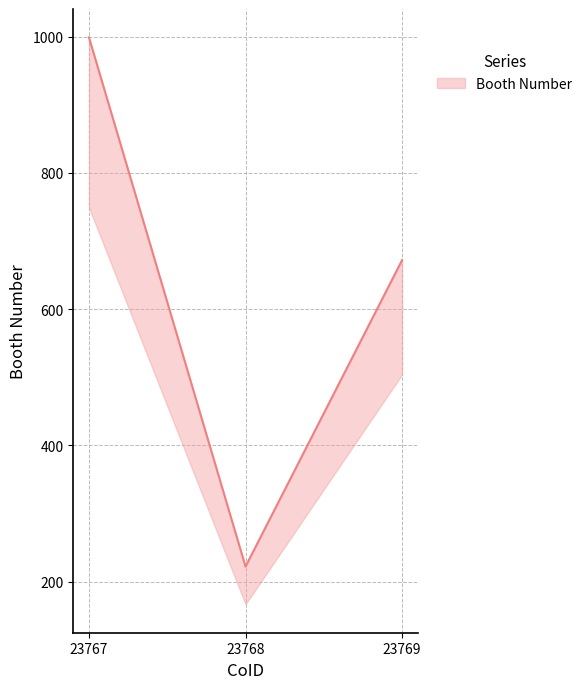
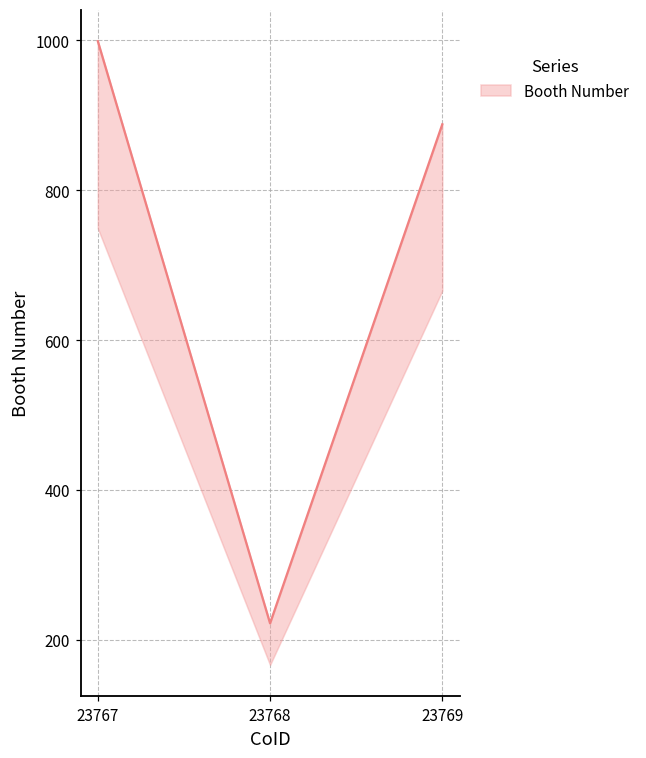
23769: 670 -> 890
